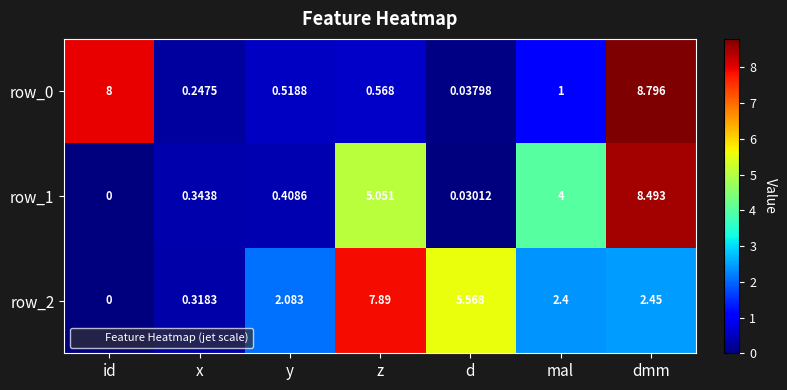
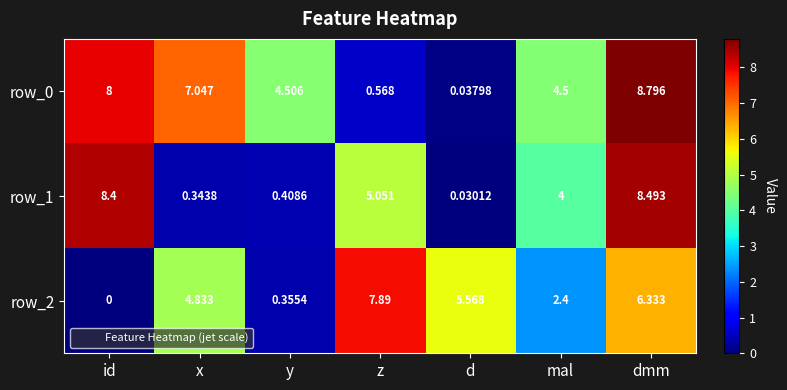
row_0, x: 0.2475 -> 7.047
row_0, y: 0.5188 -> 4.506
row_0, mal: 1 -> 4.5
row_1, id: 0 -> 8.4
row_2, x: 0.3183 -> 4.833
row_2, y: 2.083 -> 0.3554
row_2, dmm: 2.45 -> 6.333
